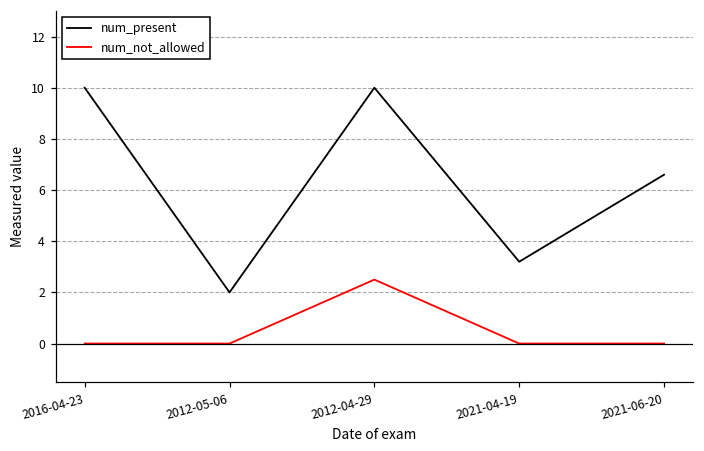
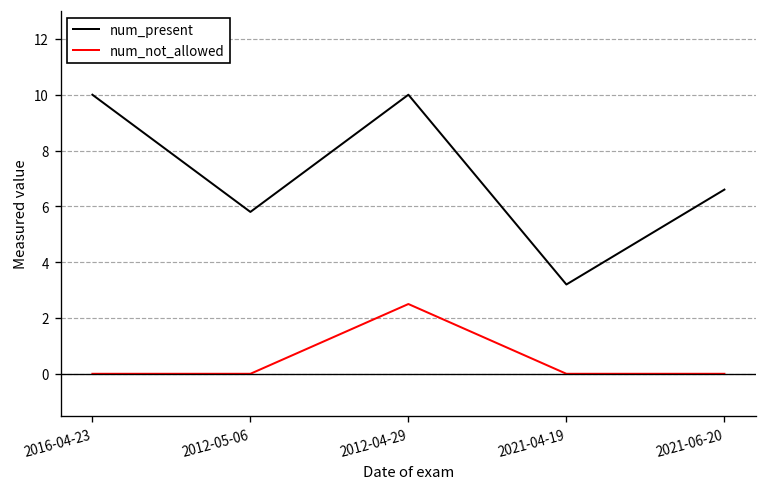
num_present, 2012-05-06: 2.0 -> 5.8
